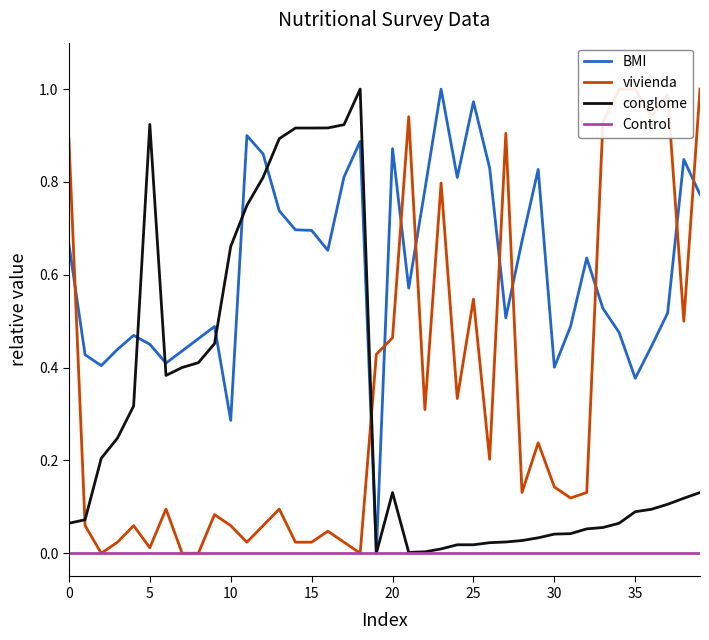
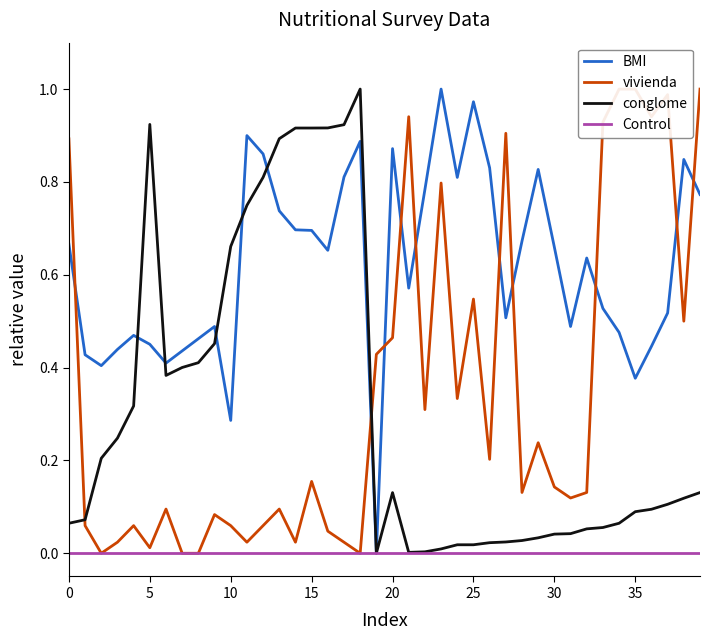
vivienda, 15: 0.02 -> 0.15
BMI, 30: 0.40 -> 0.66
